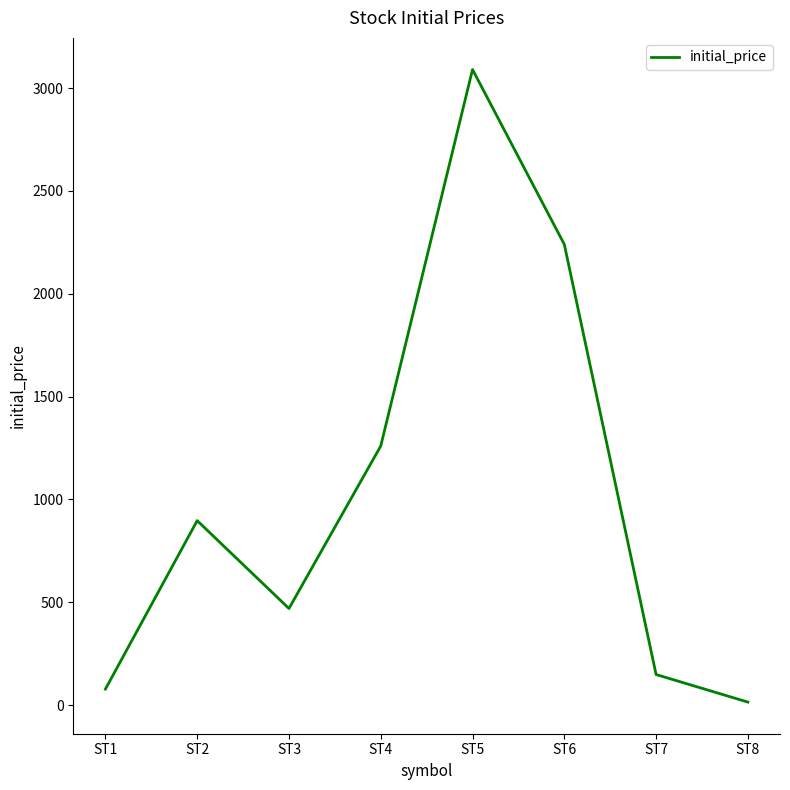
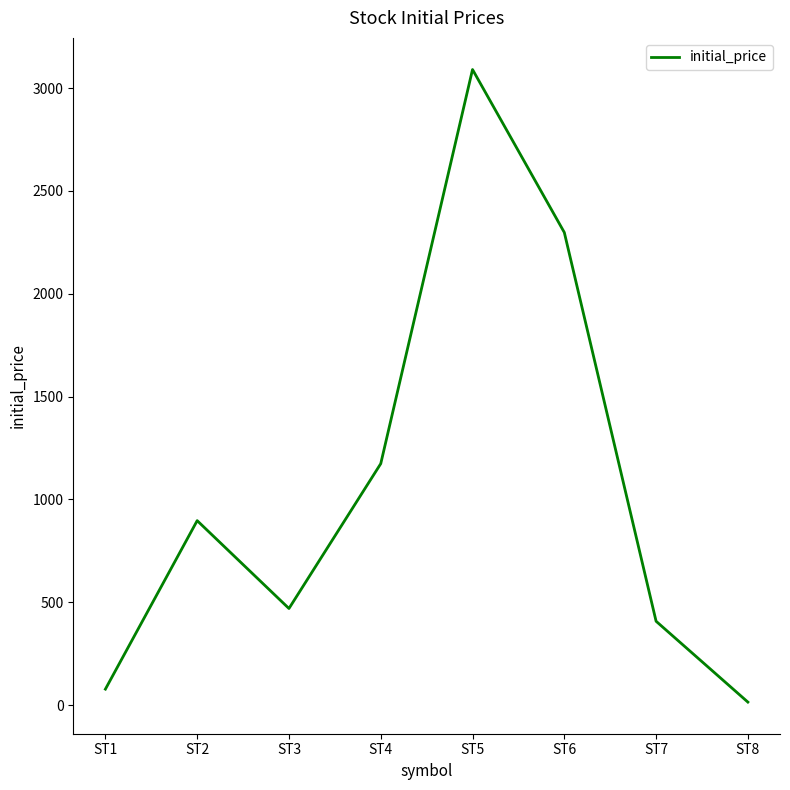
ST4: 1260 -> 1170
ST6: 2240 -> 2300
ST7: 150 -> 410
